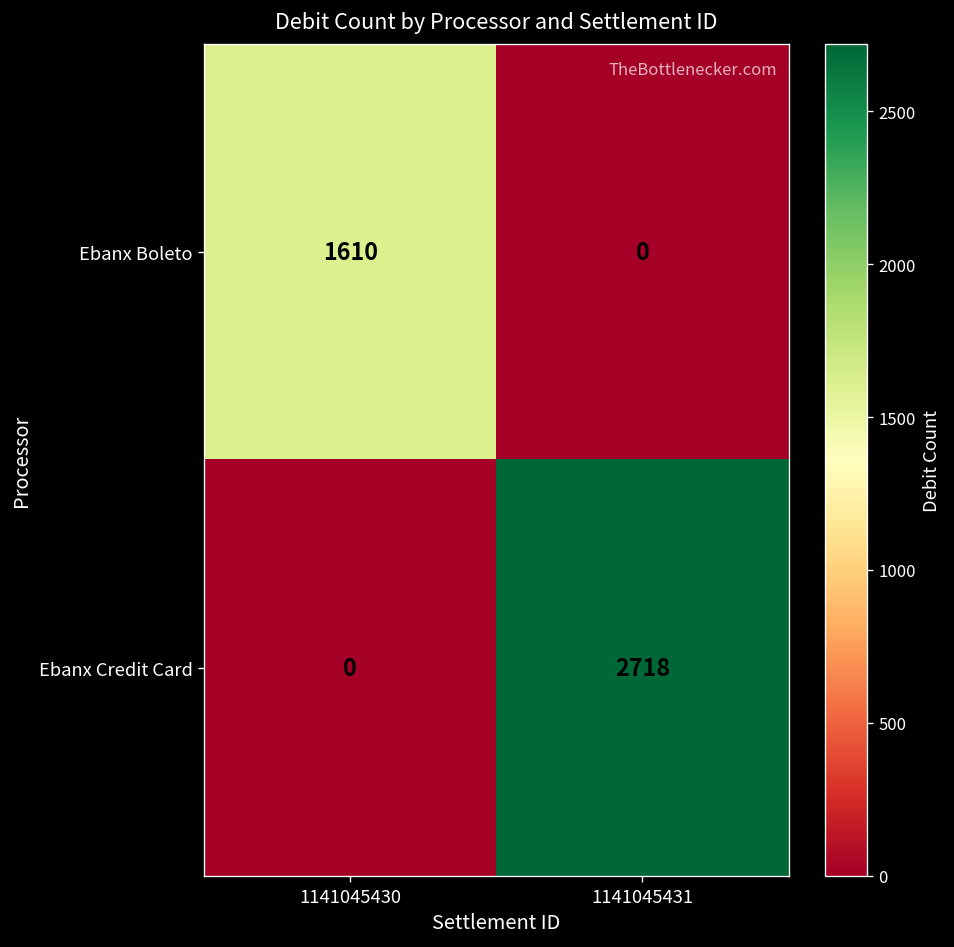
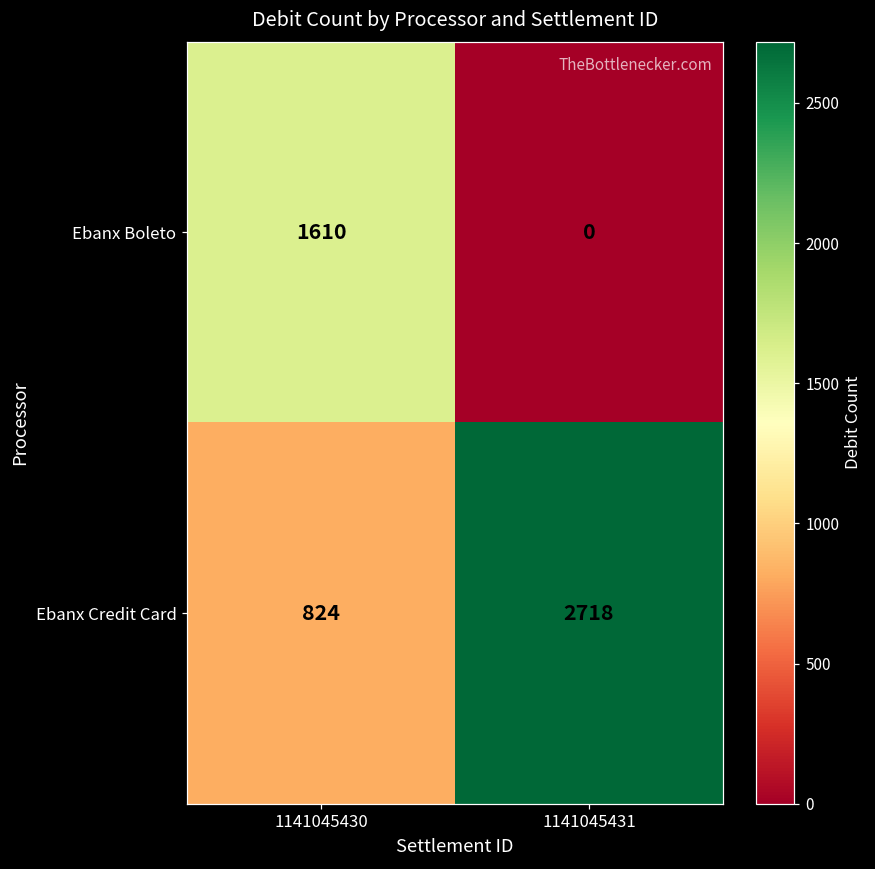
Ebanx Credit Card, 1141045430: 0 -> 824
